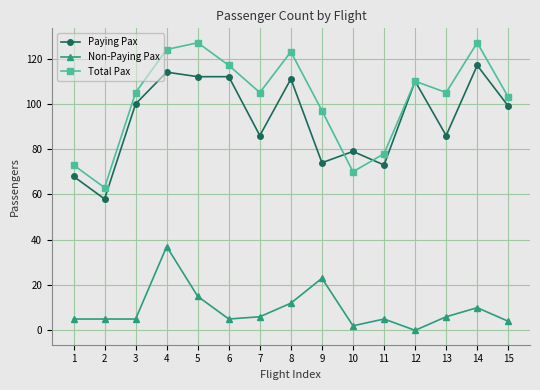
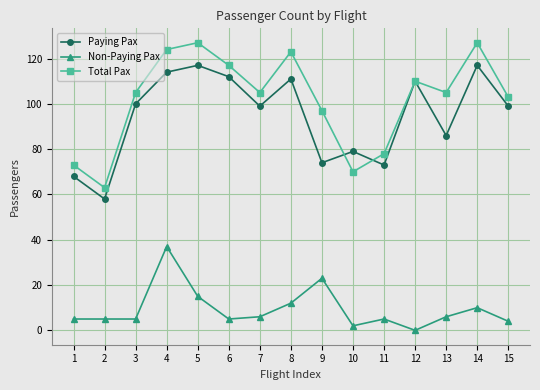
Paying Pax, 5: 112 -> 117
Paying Pax, 7: 86 -> 99
